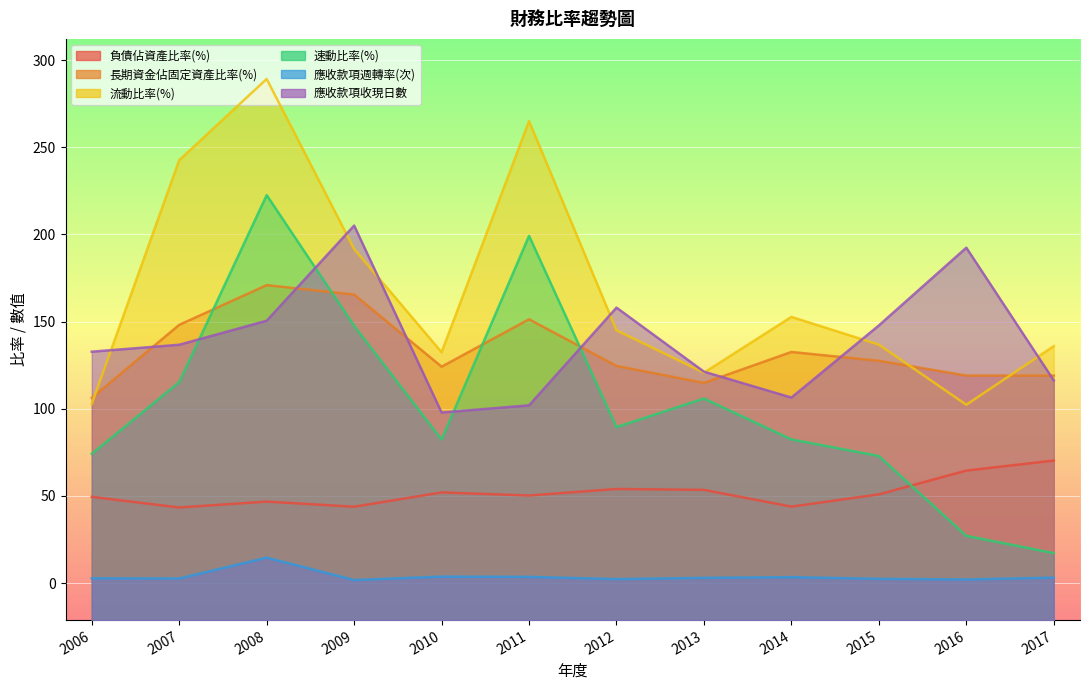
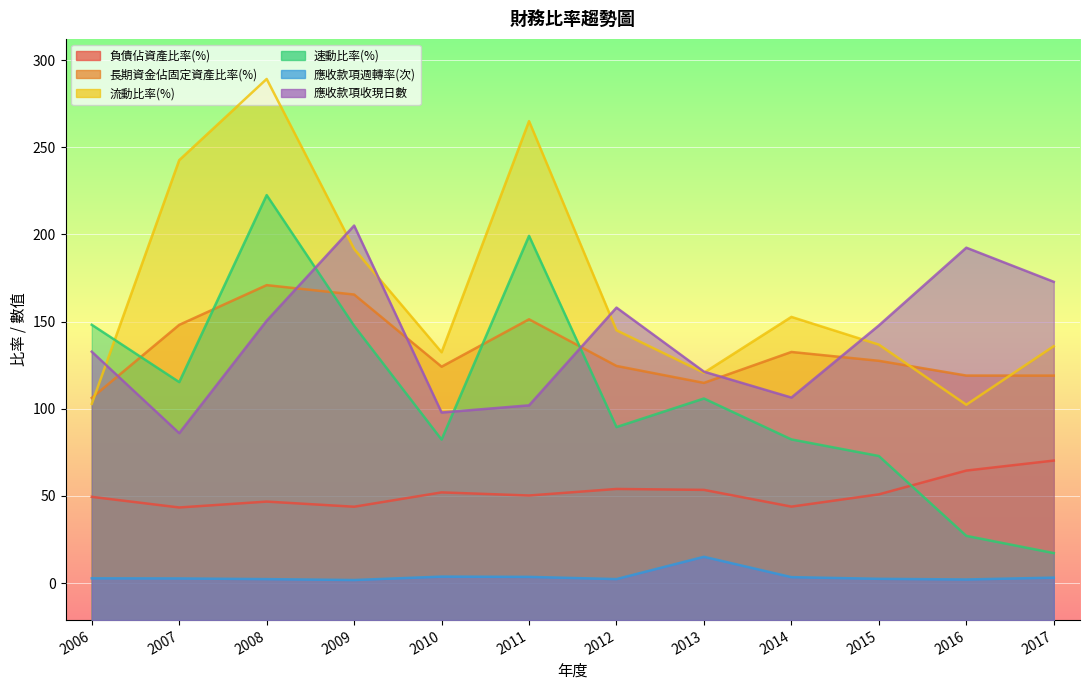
速動比率(%), 2006: 74 -> 148
應收款項收現日數, 2007: 137 -> 86
應收款項週轉率(次), 2008: 15 -> 2
應收款項週轉率(次), 2013: 3 -> 15
應收款項收現日數, 2017: 116 -> 173
